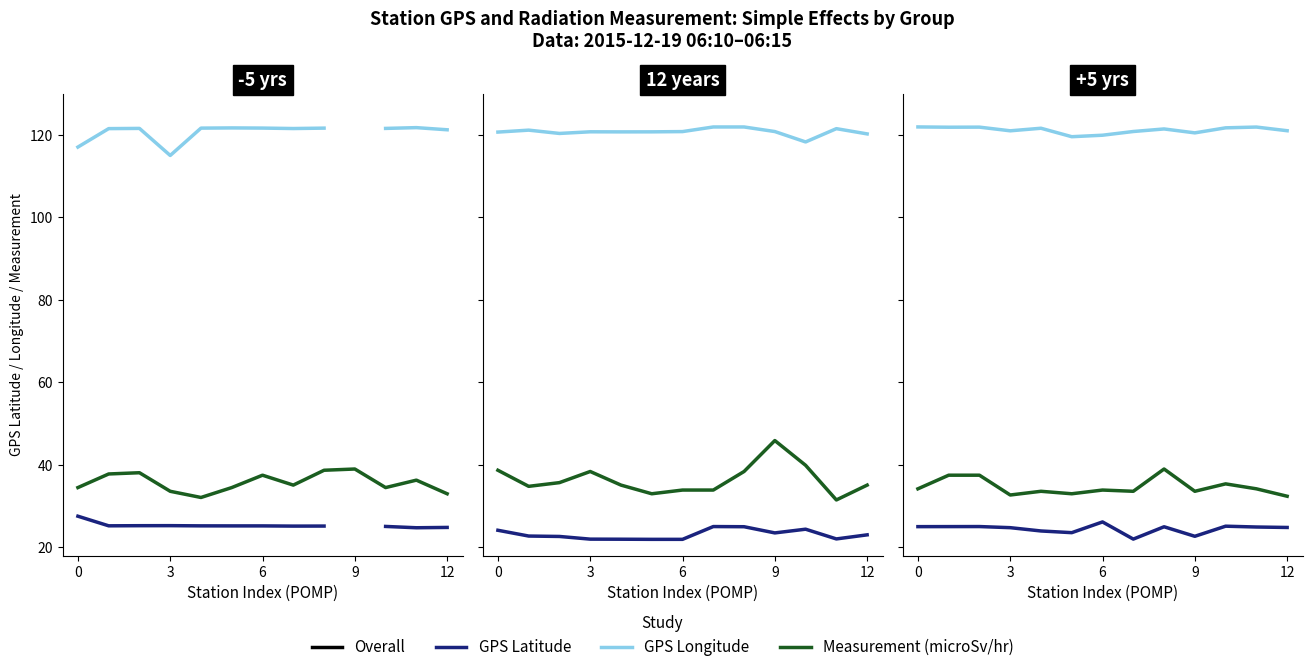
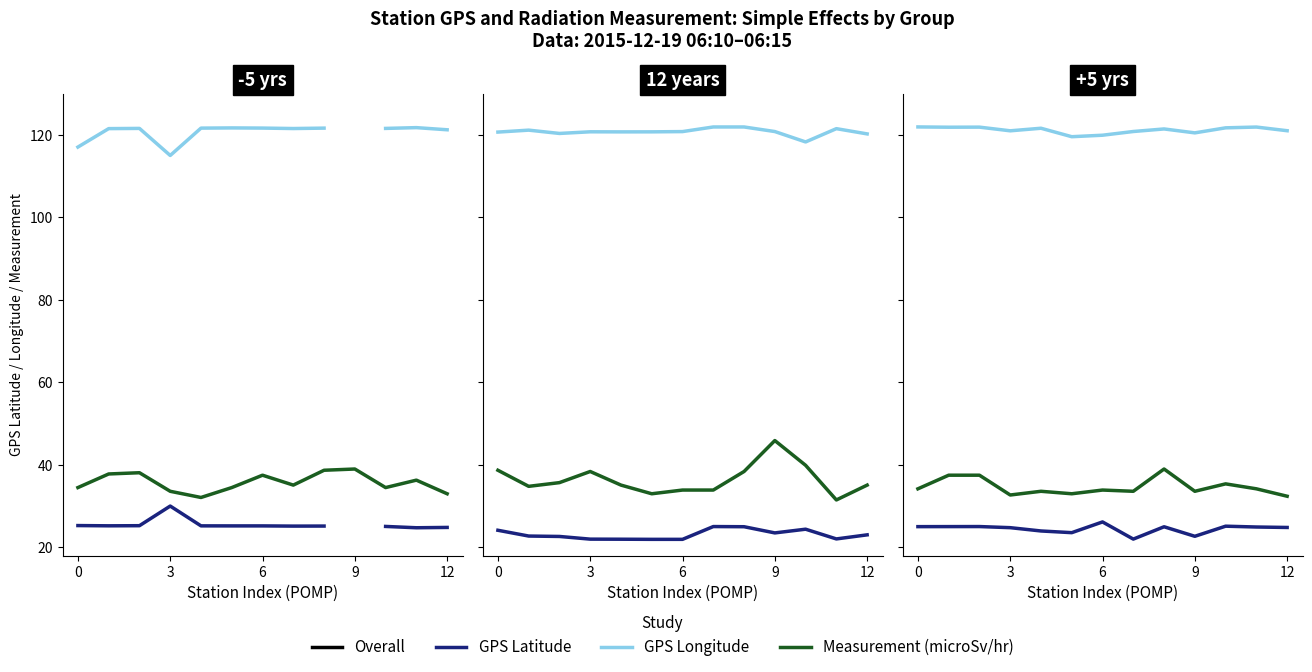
-5 yrs, GPS Latitude, 0: 28 -> 25
-5 yrs, GPS Latitude, 3: 25 -> 30
